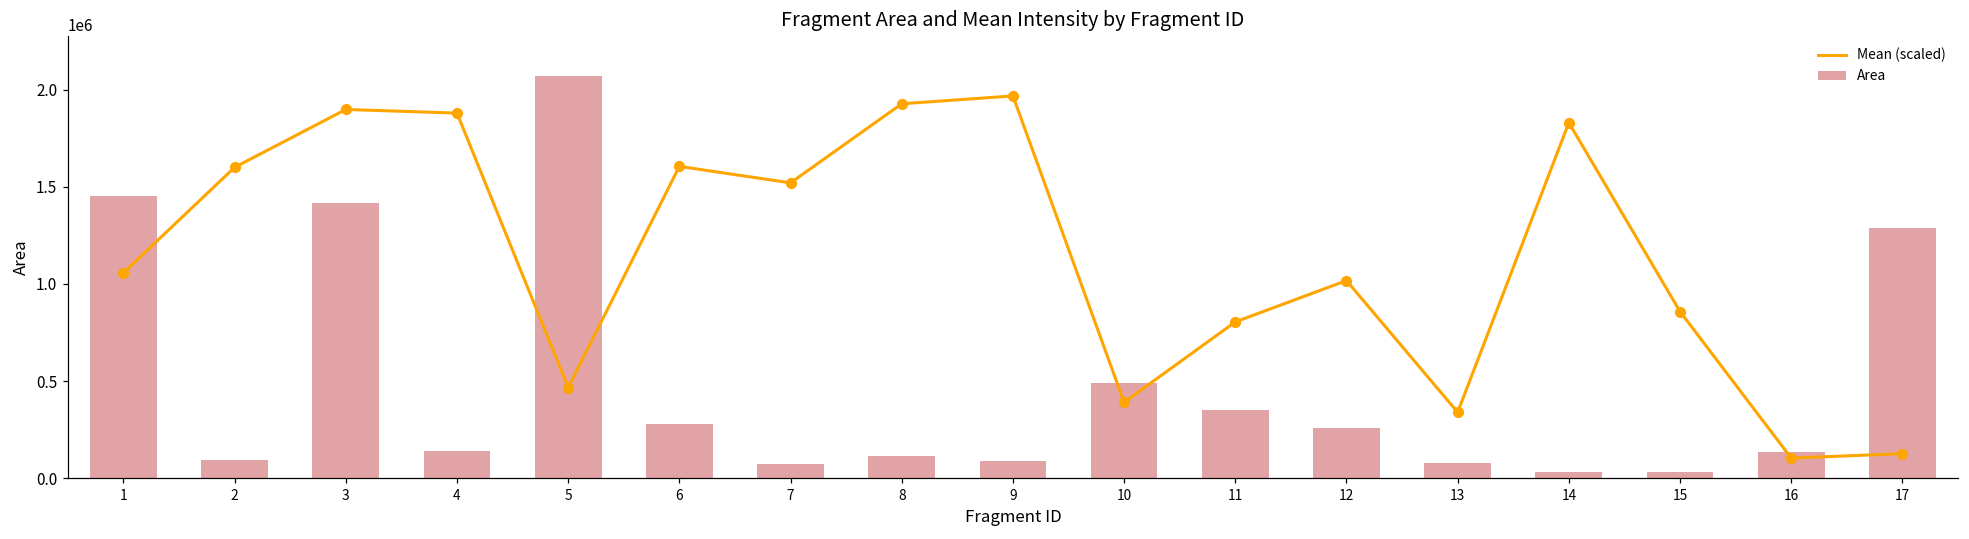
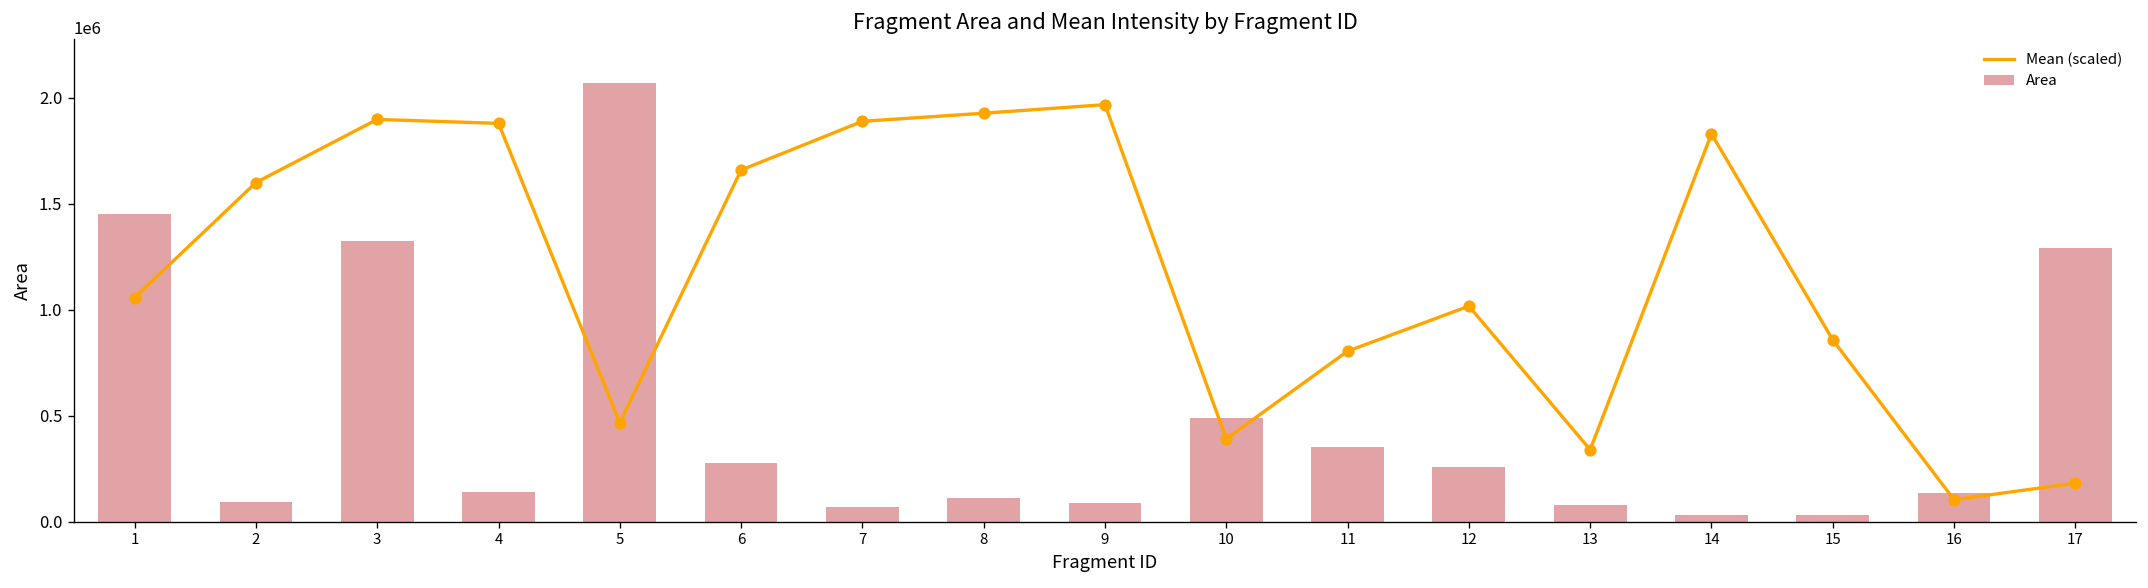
Area, 3: 1420000 -> 1330000
Mean (scaled), 6: 1610000 -> 1660000
Mean (scaled), 7: 1520000 -> 1890000
Mean (scaled), 17: 130000 -> 180000
